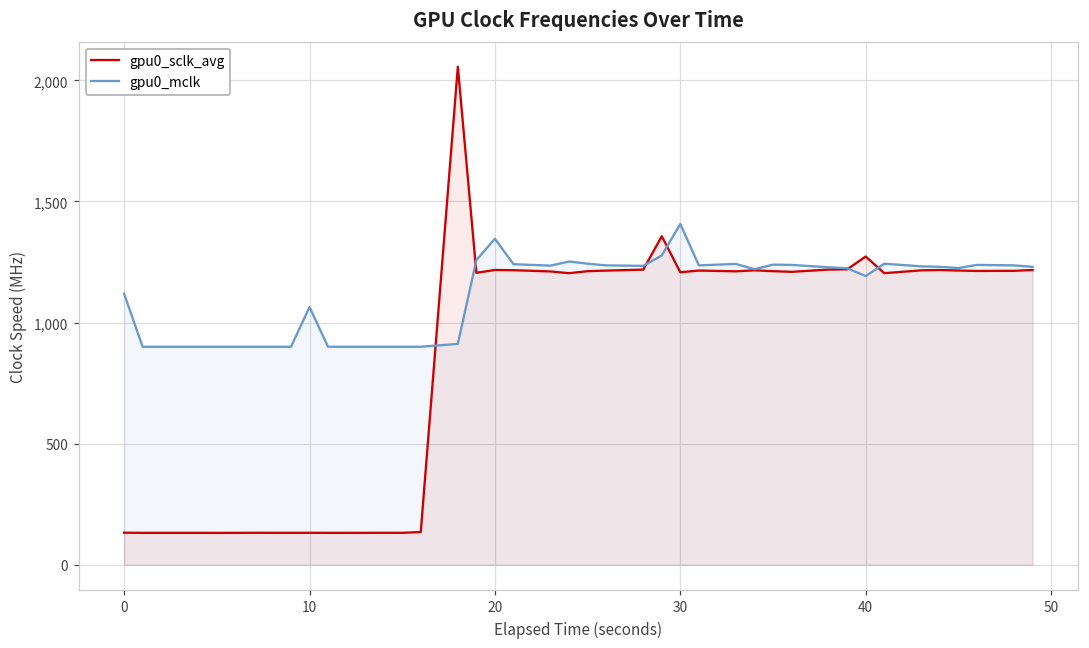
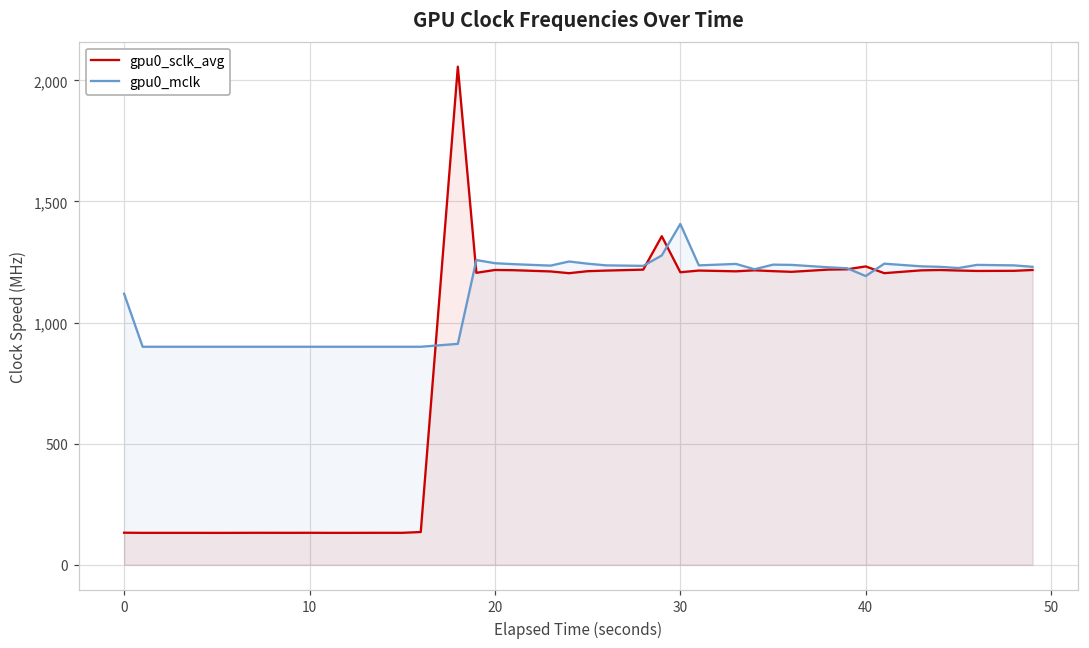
gpu0_mclk, 10: 1,060 -> 900
gpu0_mclk, 20: 1,350 -> 1,250
gpu0_sclk_avg, 40: 1,270 -> 1,230
